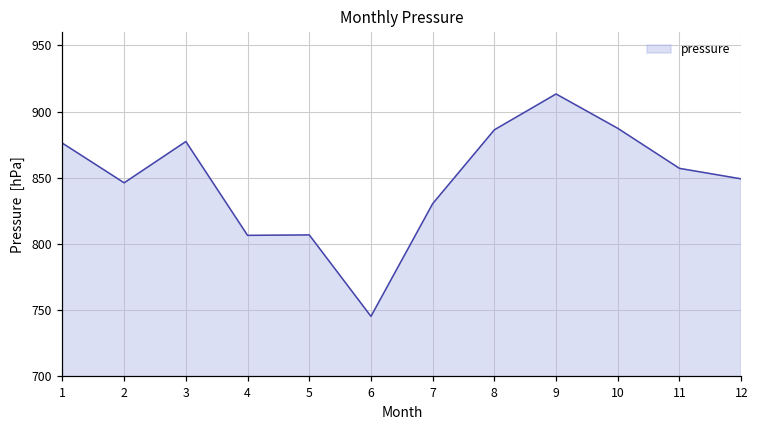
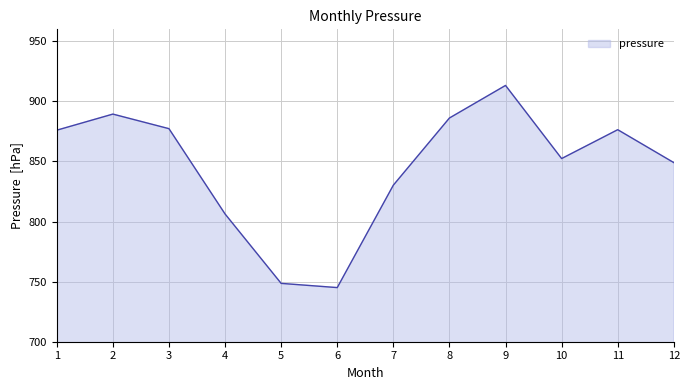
2: 846 -> 889
5: 807 -> 749
10: 887 -> 852
11: 857 -> 876
